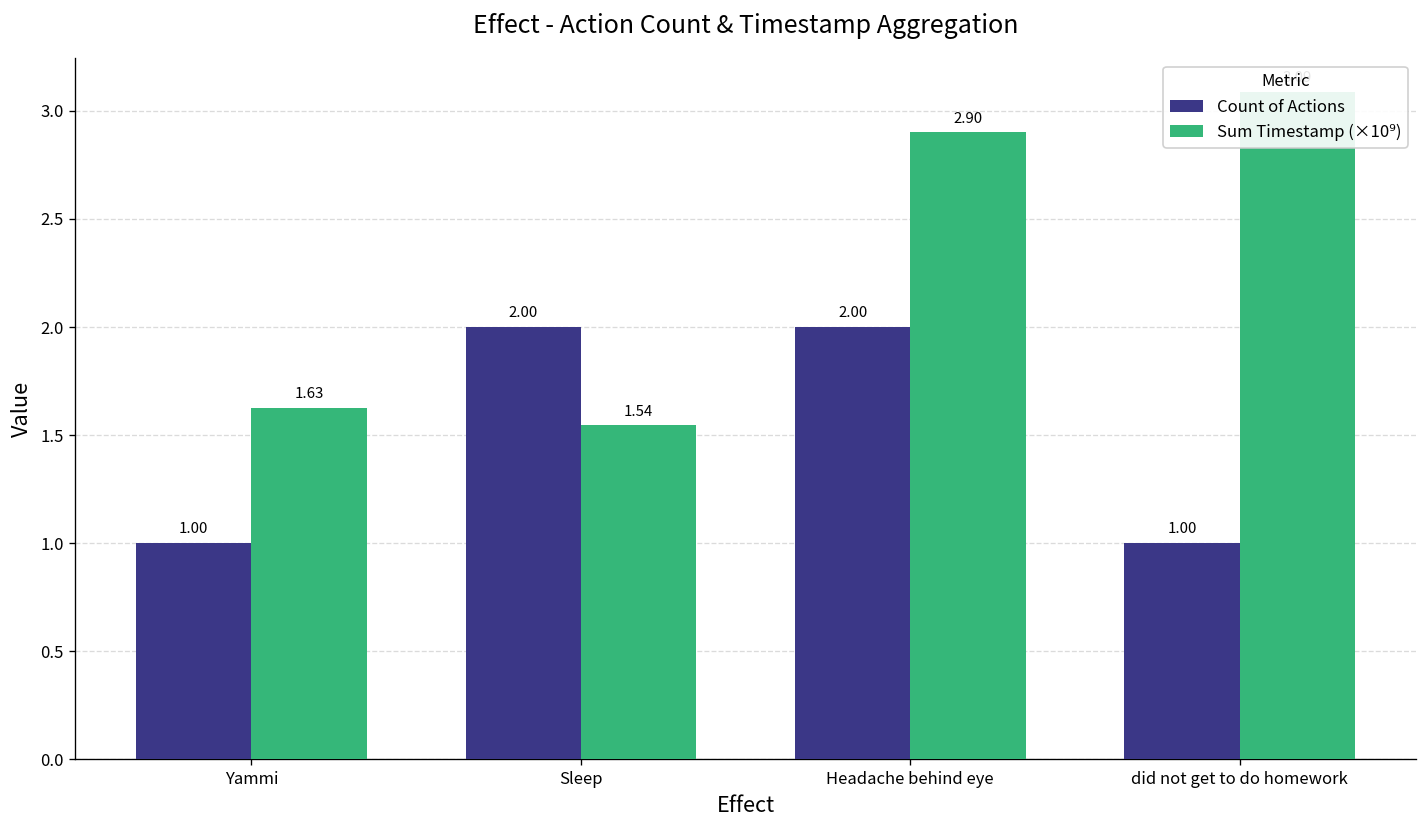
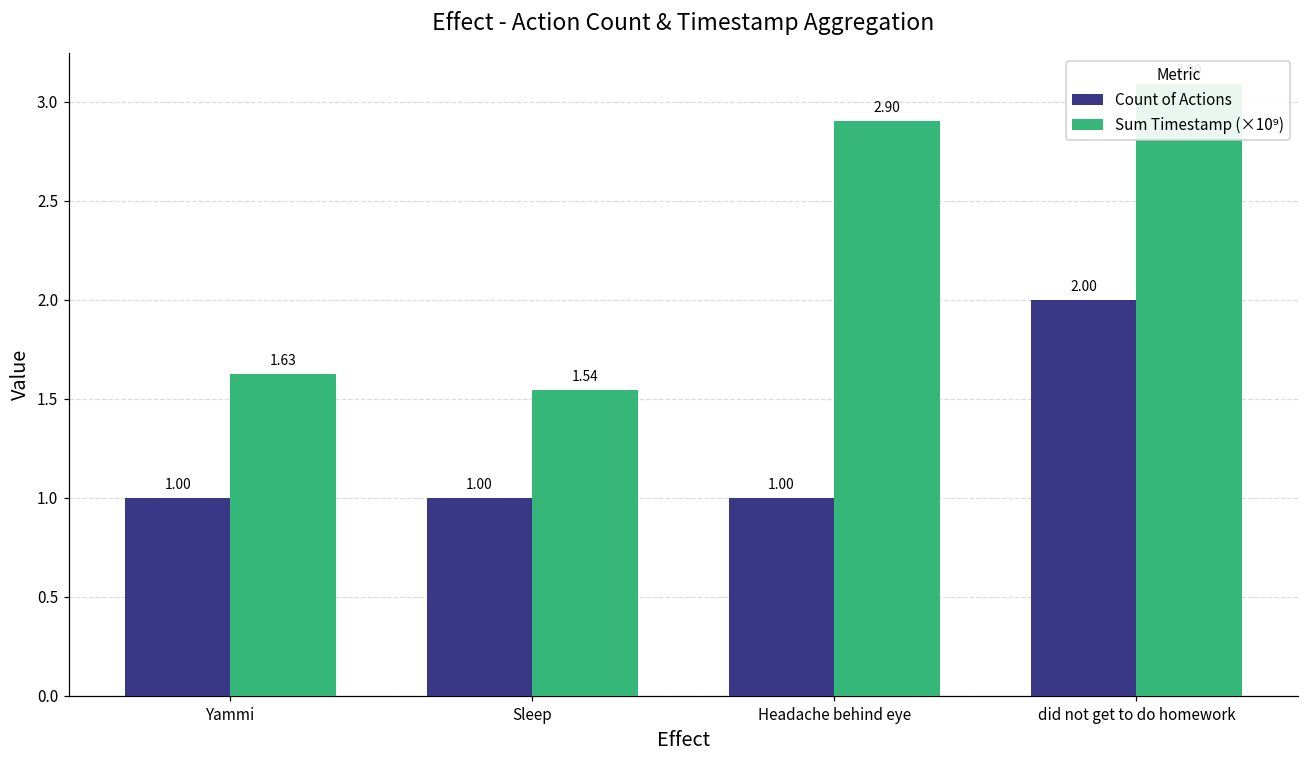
Count of Actions, Sleep: 2.00 -> 1.00
Count of Actions, Headache behind eye: 2.00 -> 1.00
Count of Actions, did not get to do homework: 1.00 -> 2.00
